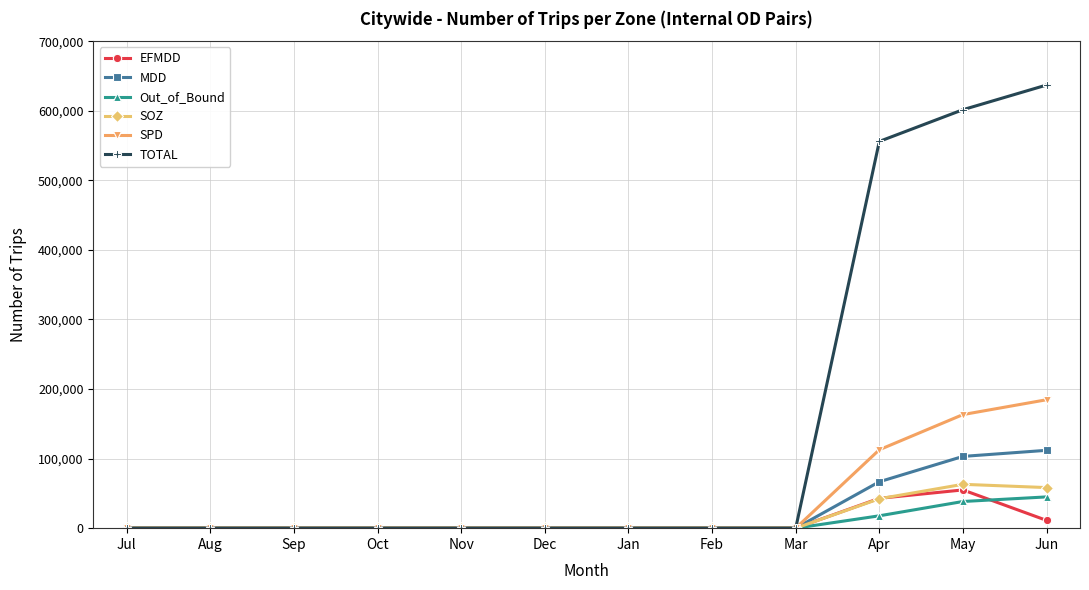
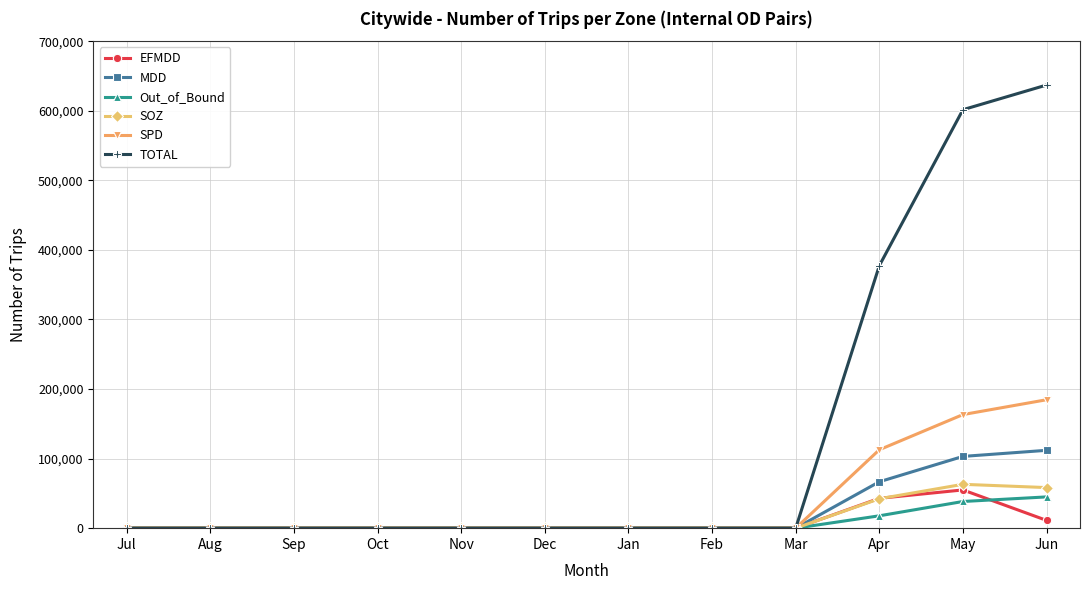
TOTAL, Apr: 560,000 -> 380,000
